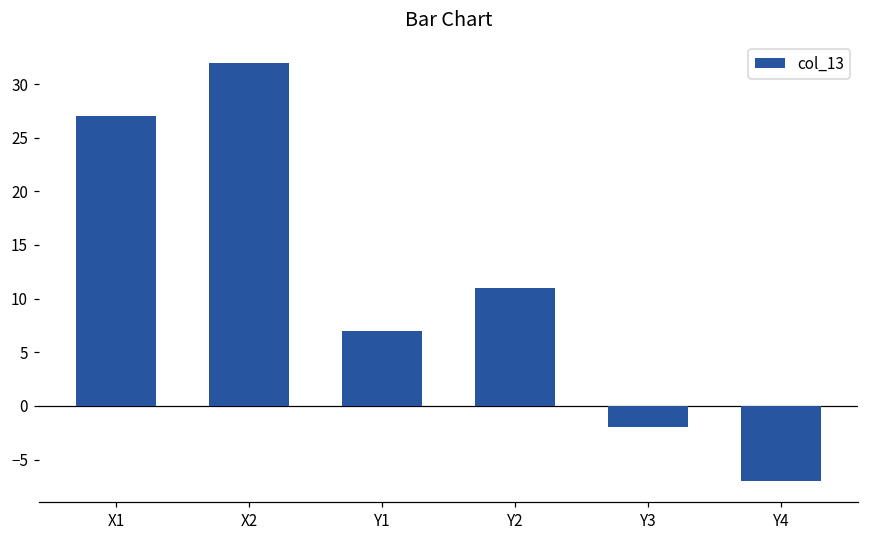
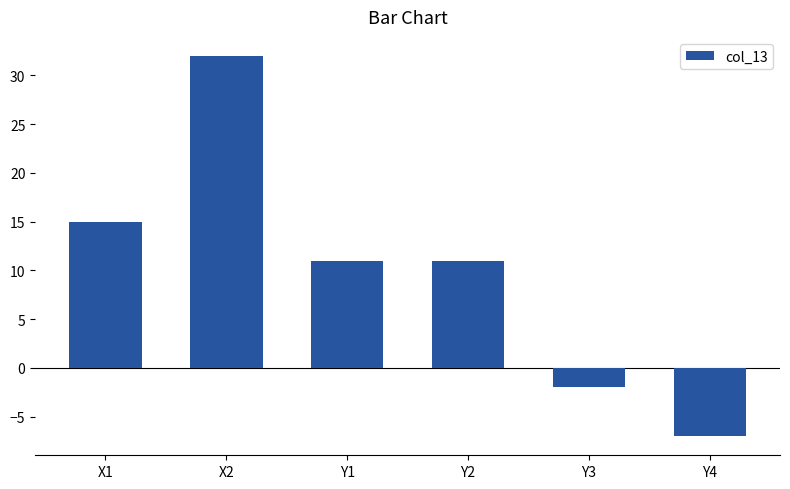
X1: 27 -> 15
Y1: 7 -> 11
